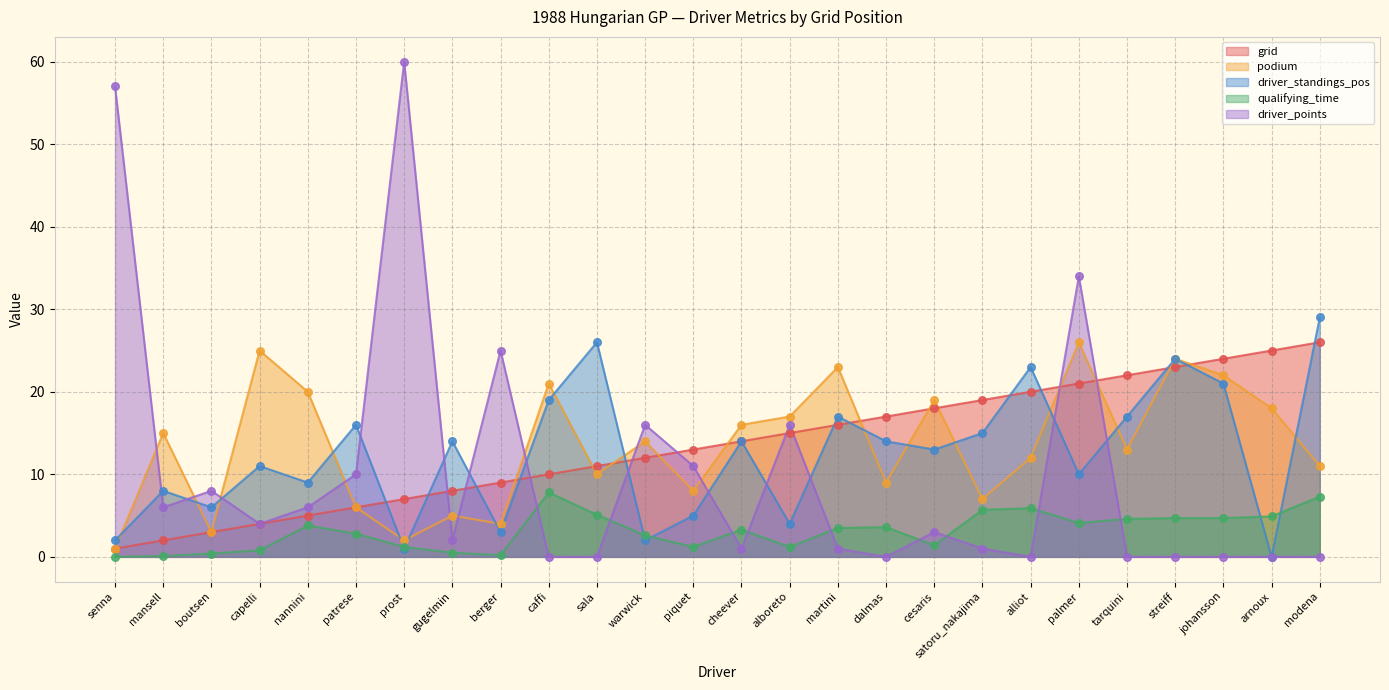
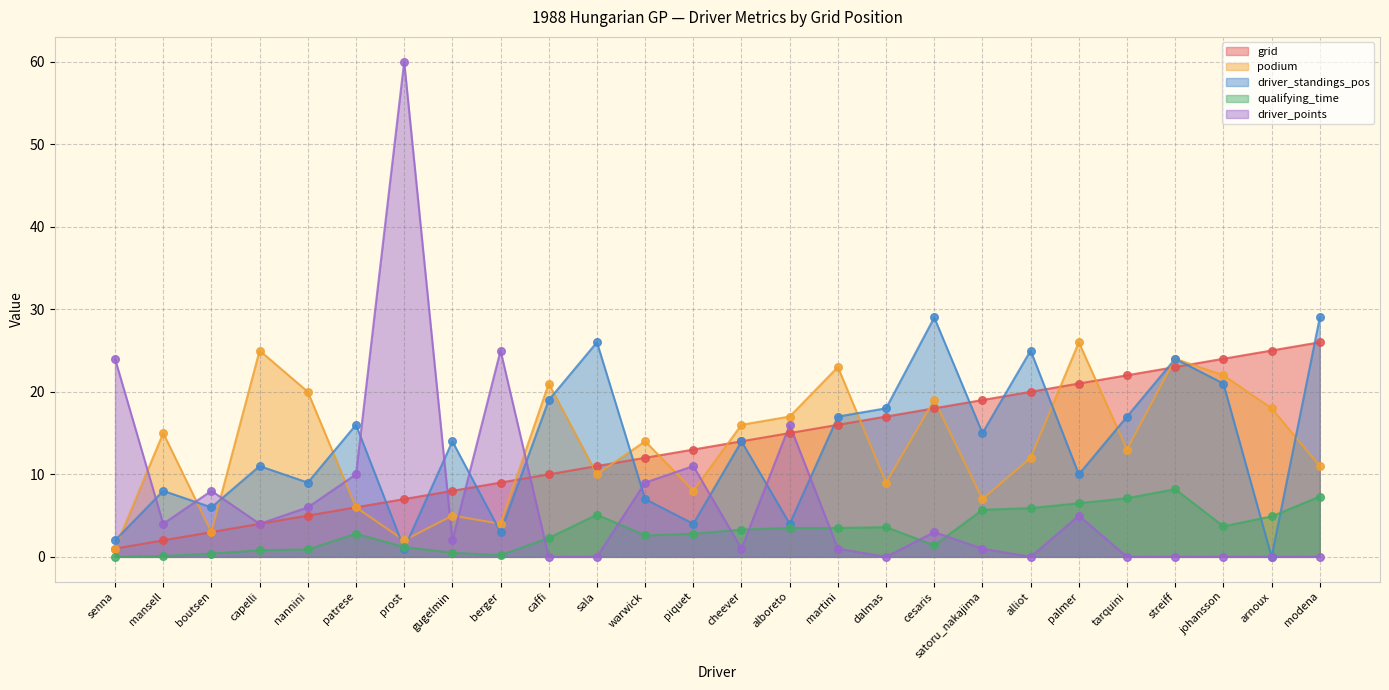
driver_points, senna: 57 -> 24
driver_points, mansell: 6 -> 4
qualifying_time, nannini: 4 -> 1
qualifying_time, caffi: 8 -> 2
driver_standings_pos, warwick: 2 -> 7
driver_points, warwick: 16 -> 9
driver_standings_pos, piquet: 5 -> 4
qualifying_time, piquet: 1 -> 3
qualifying_time, alboreto: 1 -> 4
driver_standings_pos, dalmas: 14 -> 18
driver_standings_pos, cesaris: 13 -> 29
driver_standings_pos, alliot: 23 -> 25
qualifying_time, palmer: 4 -> 7
driver_points, palmer: 34 -> 5
qualifying_time, tarquini: 5 -> 7
qualifying_time, streiff: 5 -> 8
qualifying_time, johansson: 5 -> 4
